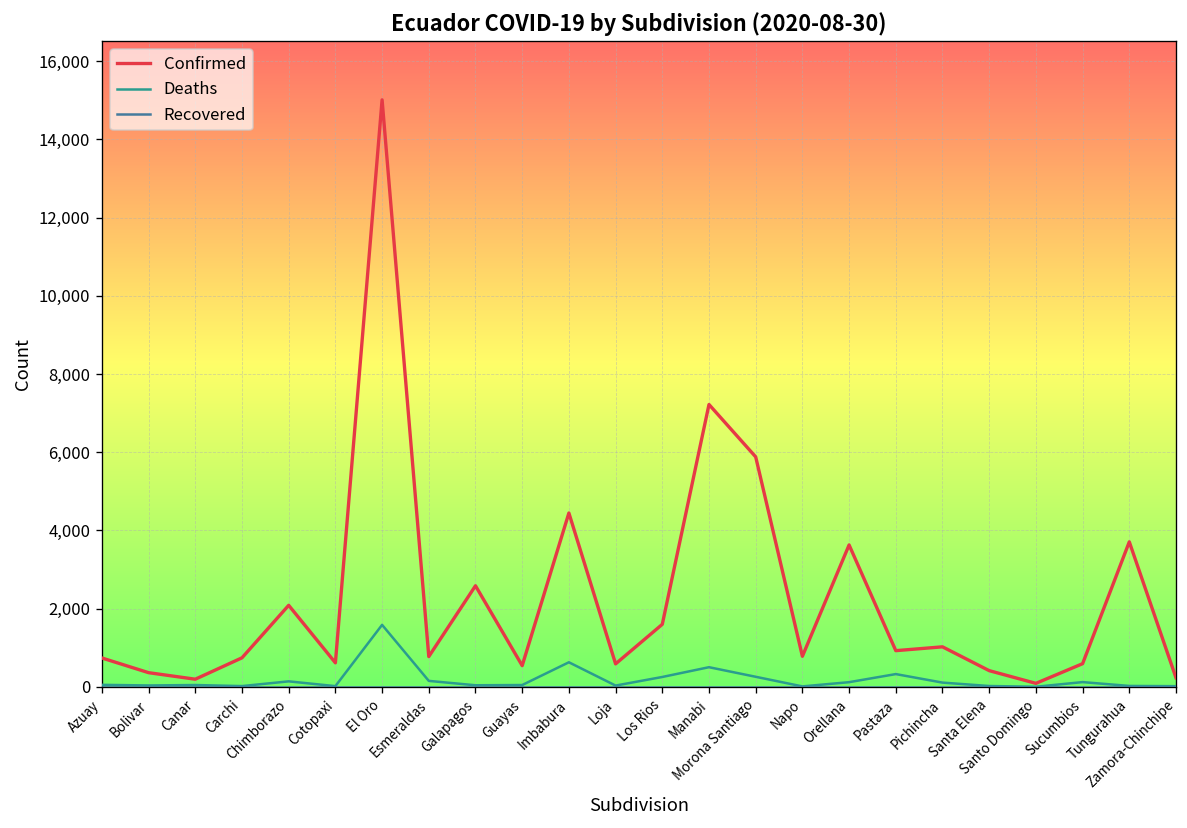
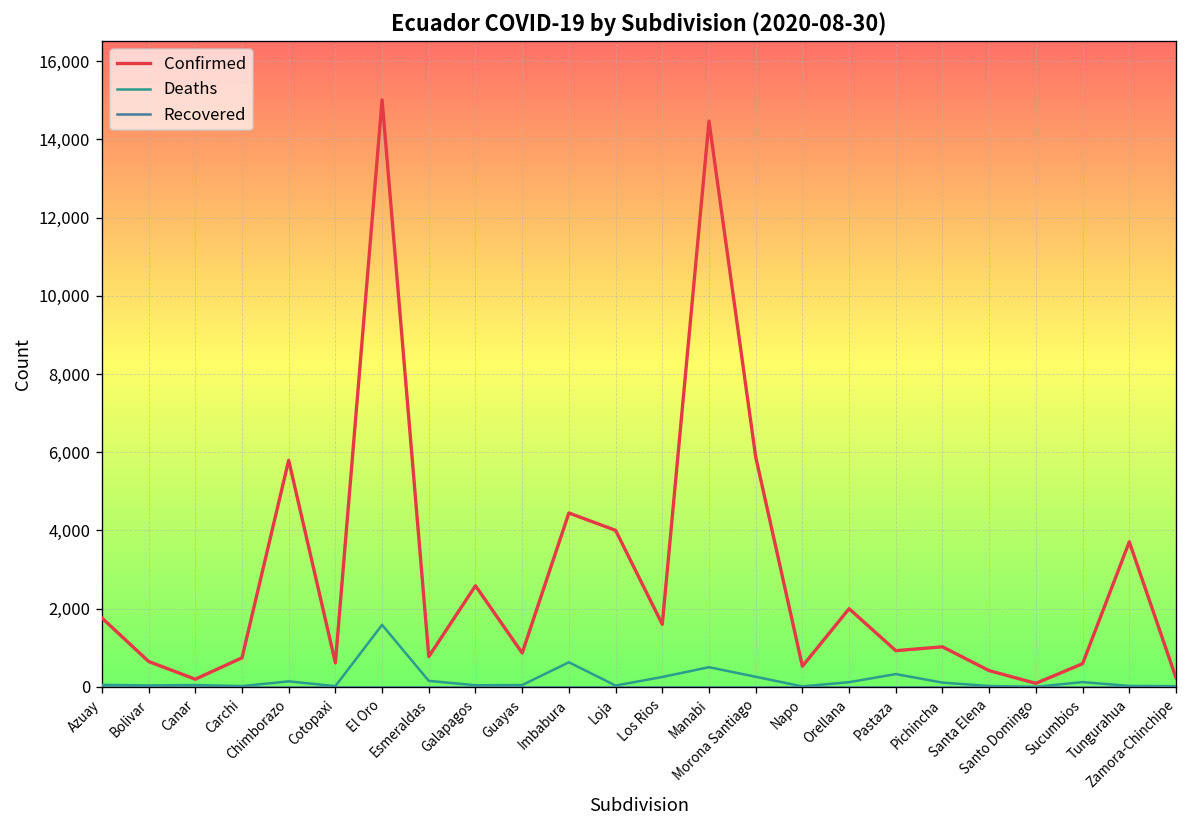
Confirmed, Azuay: 700 -> 1,800
Confirmed, Bolivar: 400 -> 600
Confirmed, Chimborazo: 2,100 -> 5,800
Confirmed, Guayas: 500 -> 900
Confirmed, Loja: 600 -> 4,000
Confirmed, Manabi: 7,200 -> 14,500
Confirmed, Napo: 800 -> 500
Confirmed, Orellana: 3,600 -> 2,000
